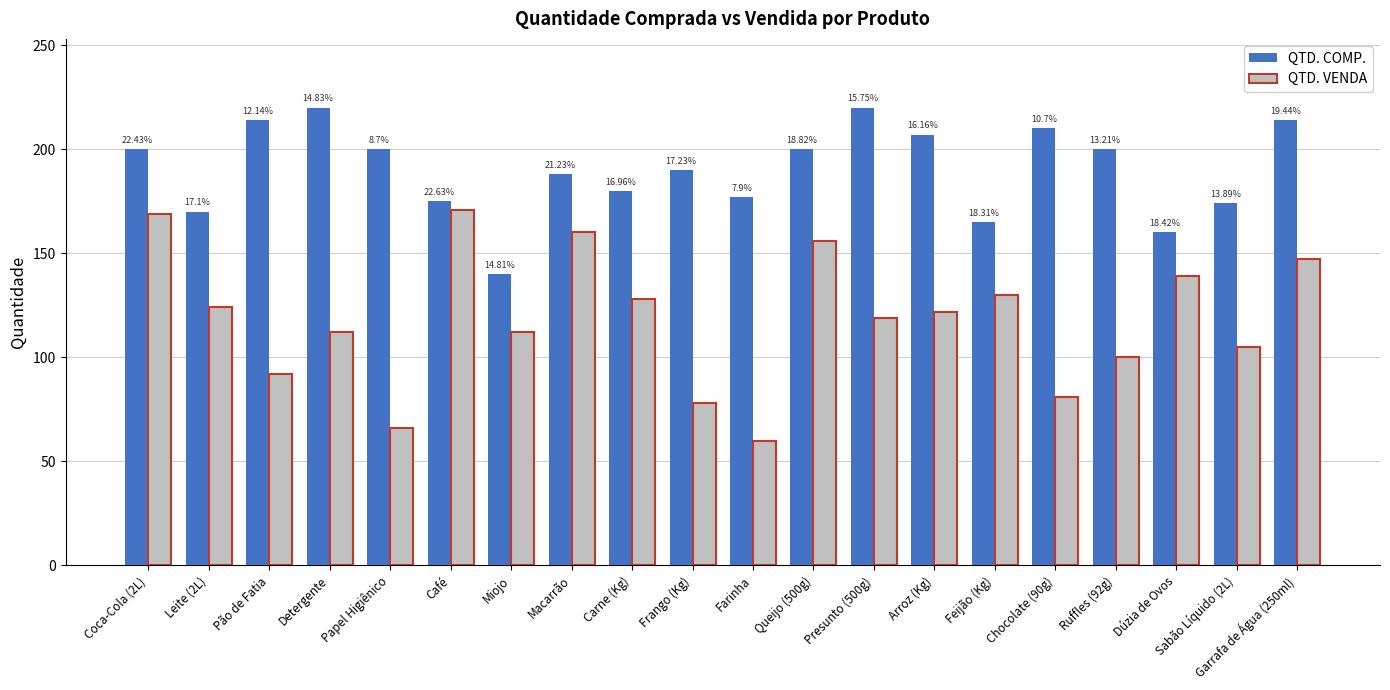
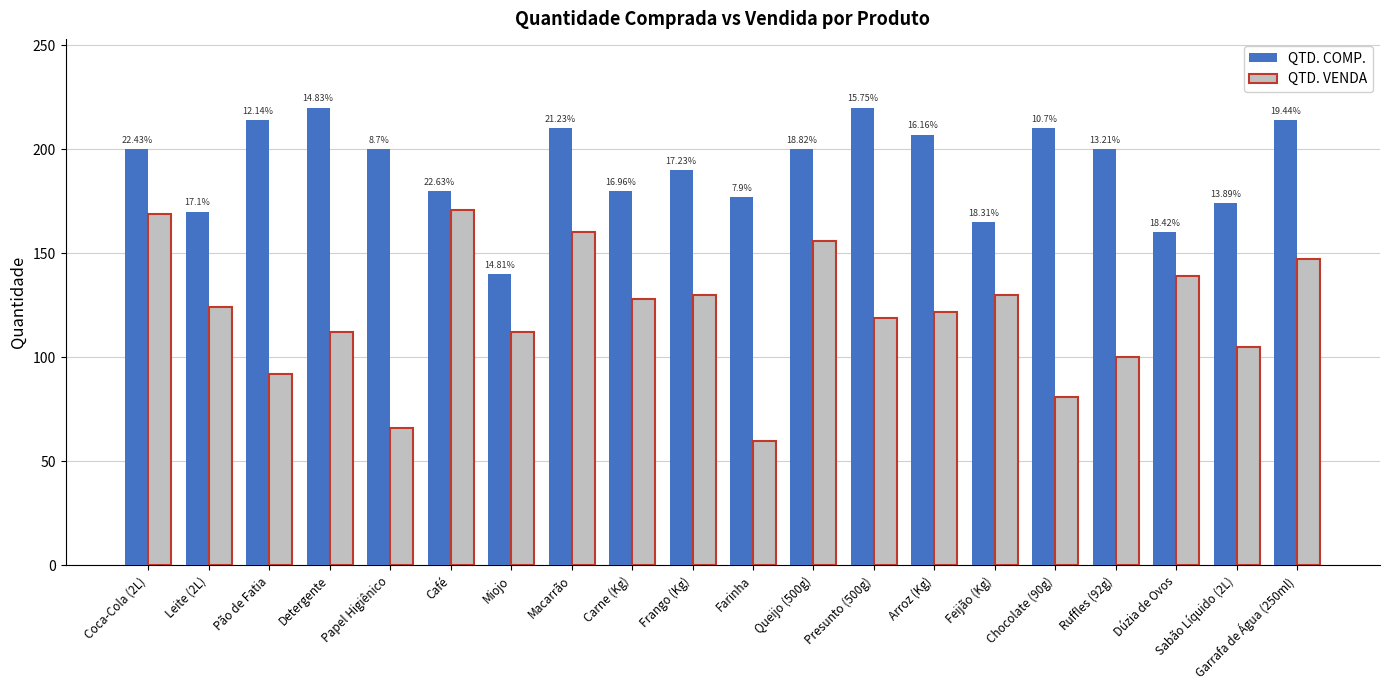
QTD. COMP., Café: 175 -> 180
QTD. COMP., Macarrão: 188 -> 210
QTD. VENDA, Frango (Kg): 78 -> 130
